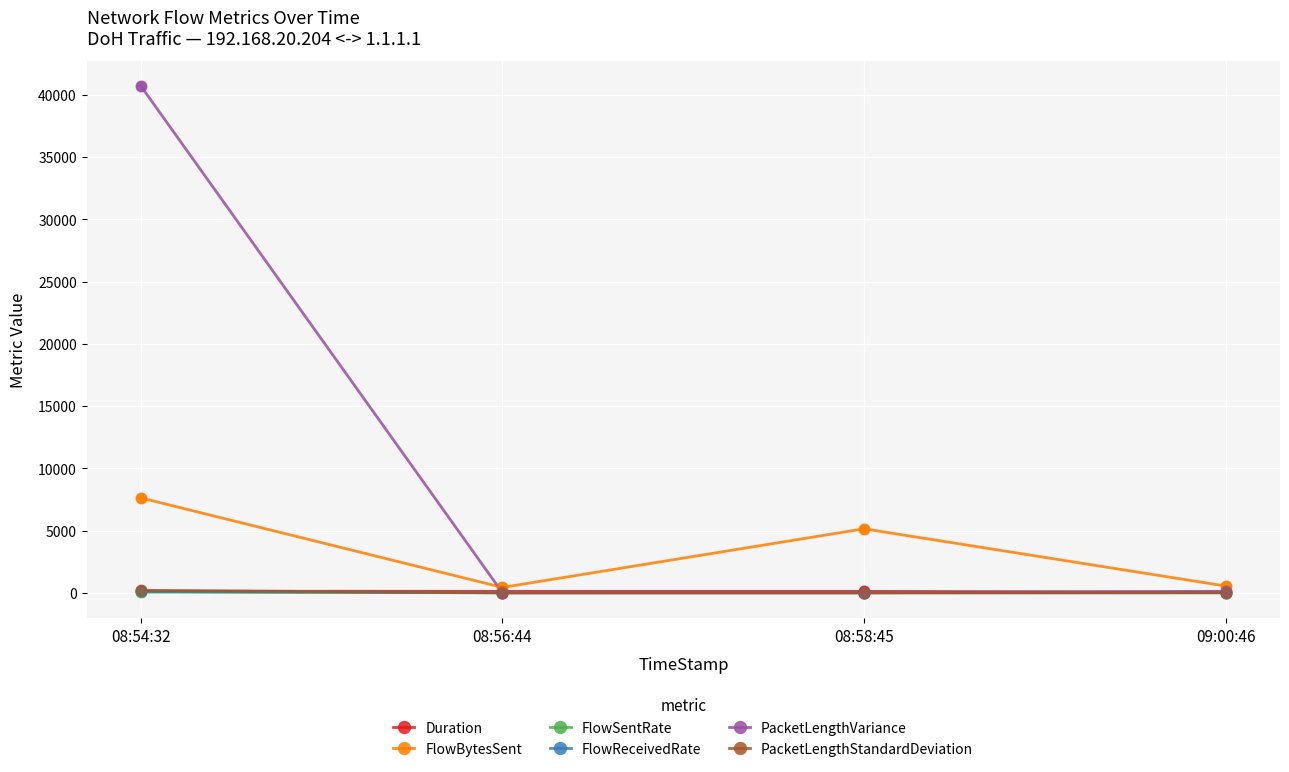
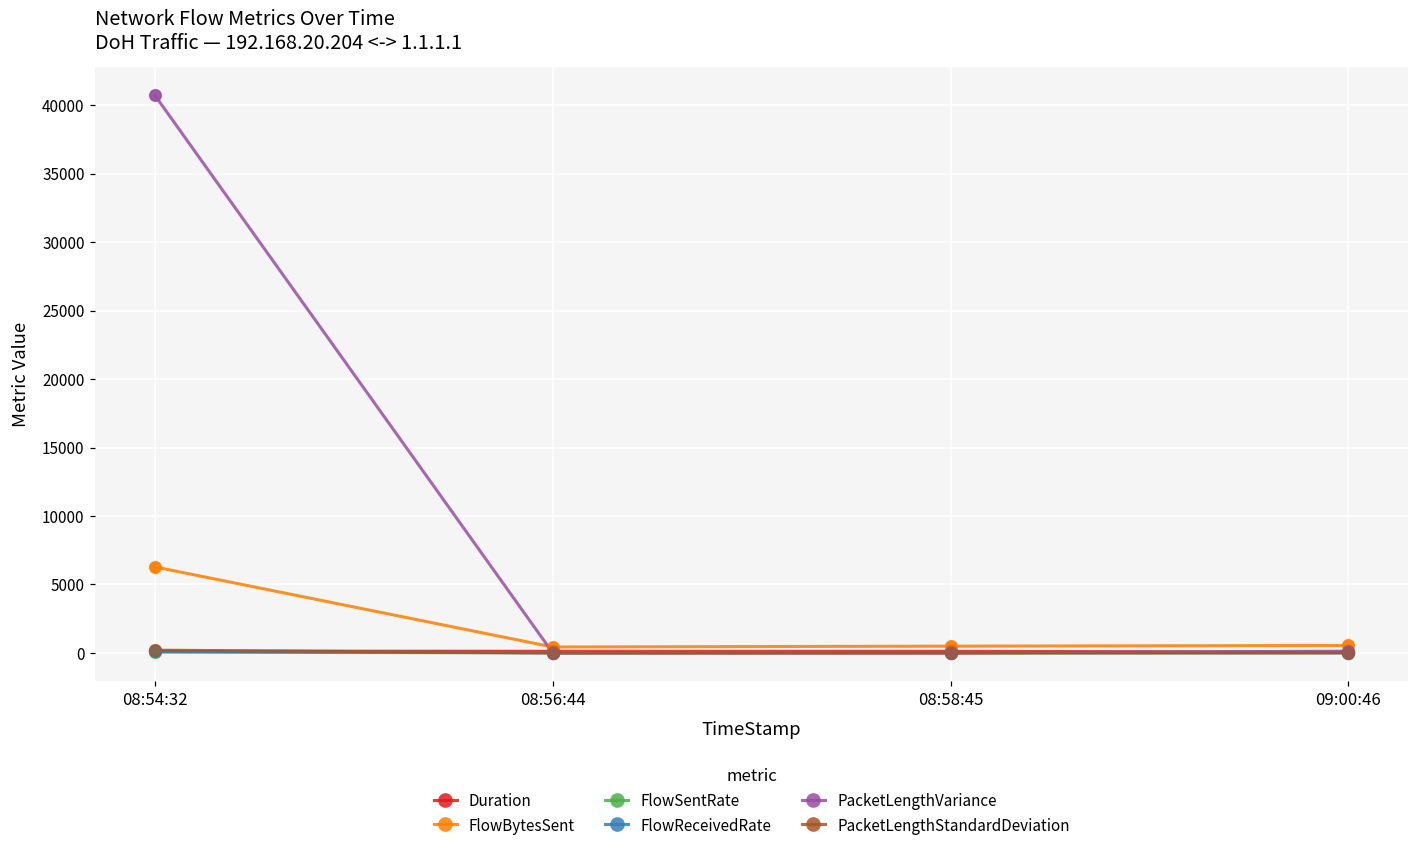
FlowBytesSent, 08:54:32: 7600 -> 6300
FlowBytesSent, 08:58:45: 5100 -> 500
